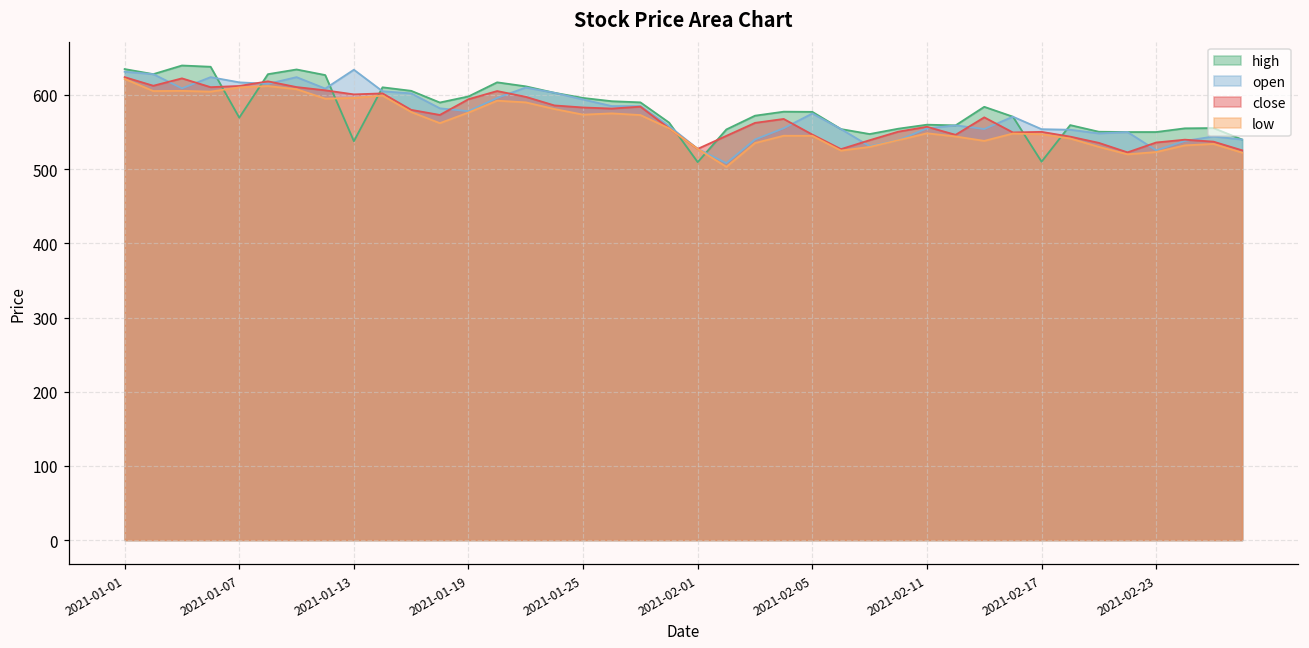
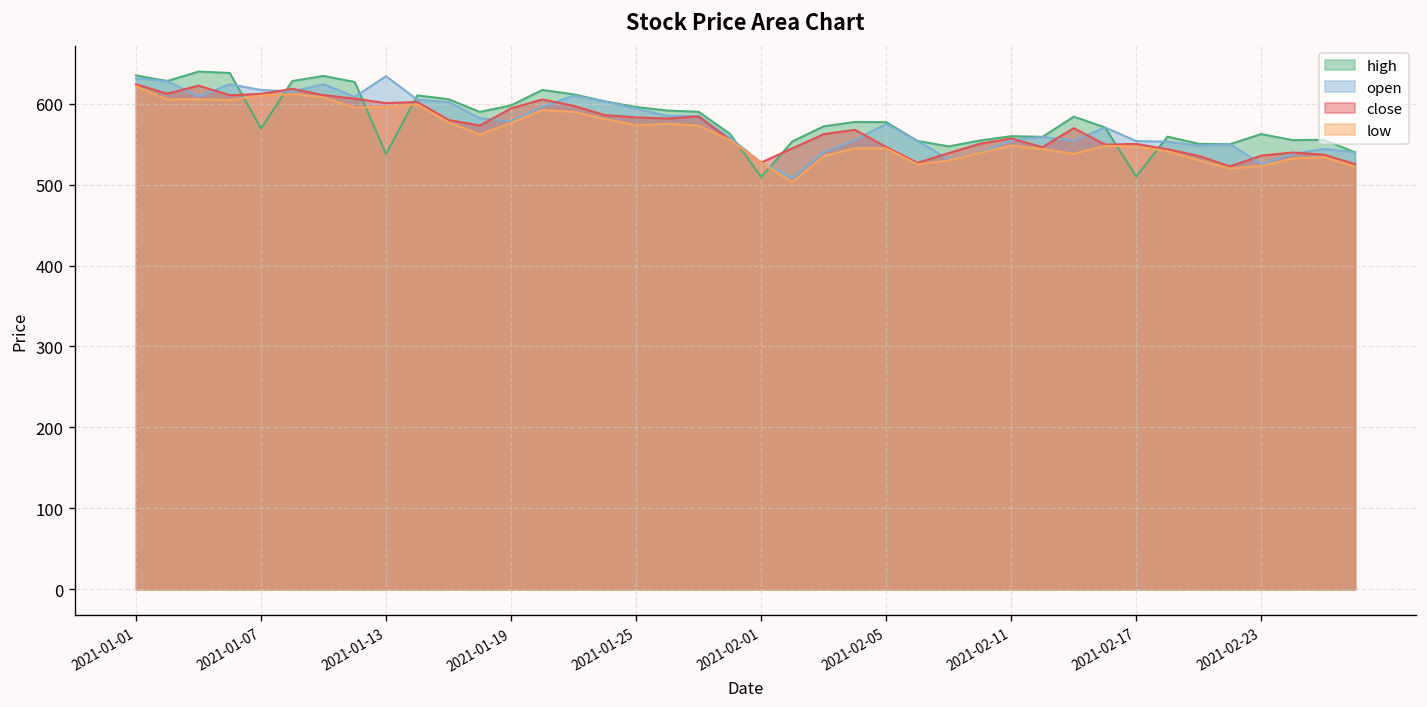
high, 2021-02-23: 550 -> 560
